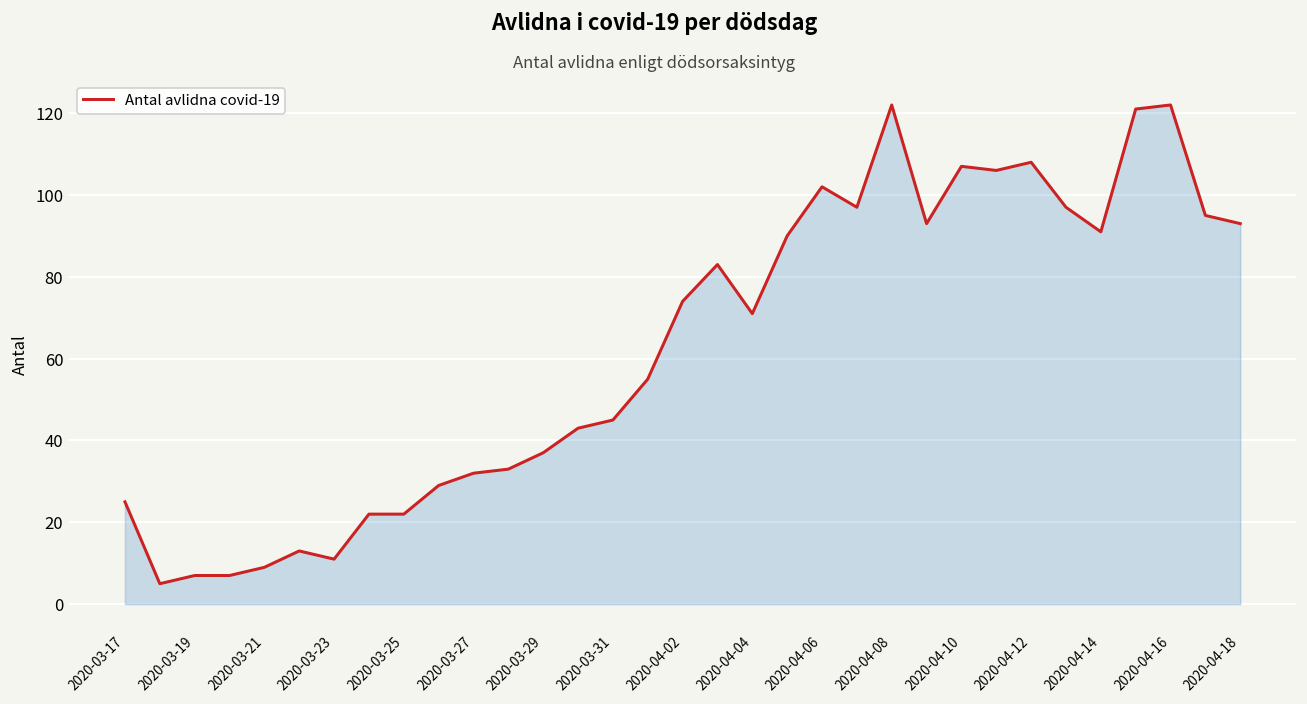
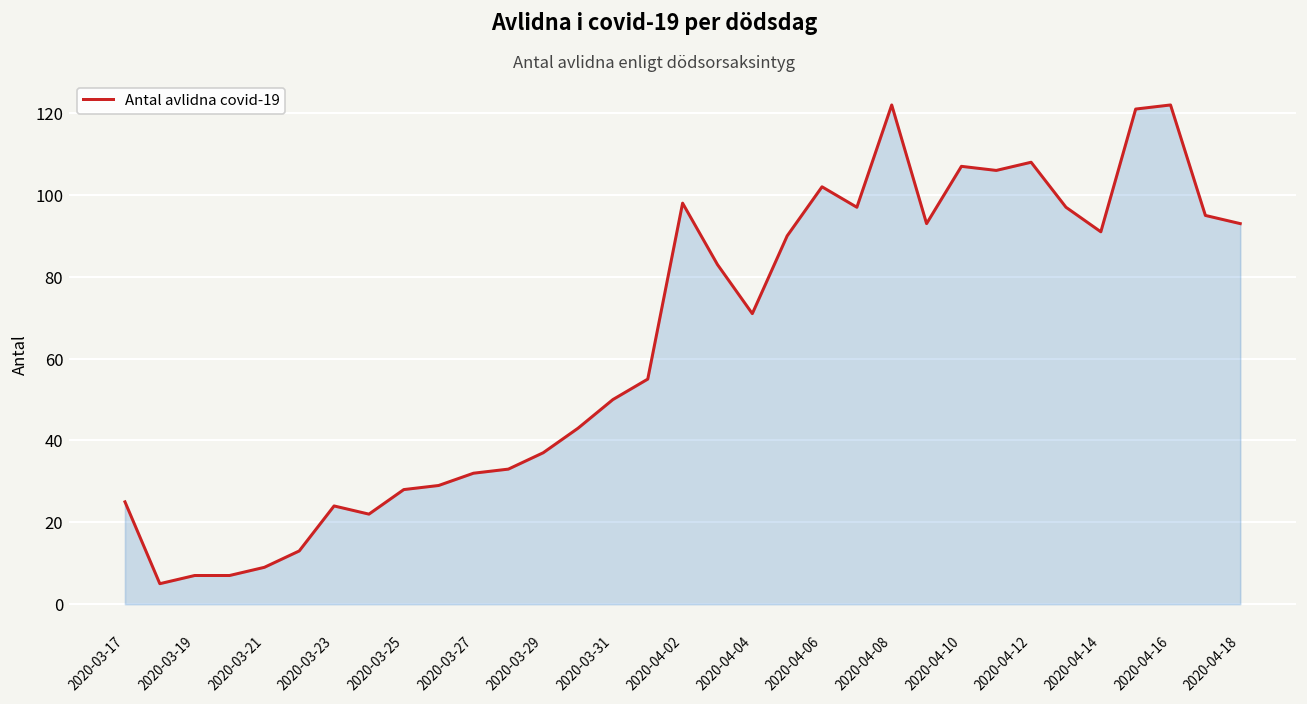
2020-03-23: 11 -> 24
2020-03-25: 22 -> 28
2020-03-31: 45 -> 50
2020-04-02: 74 -> 98
